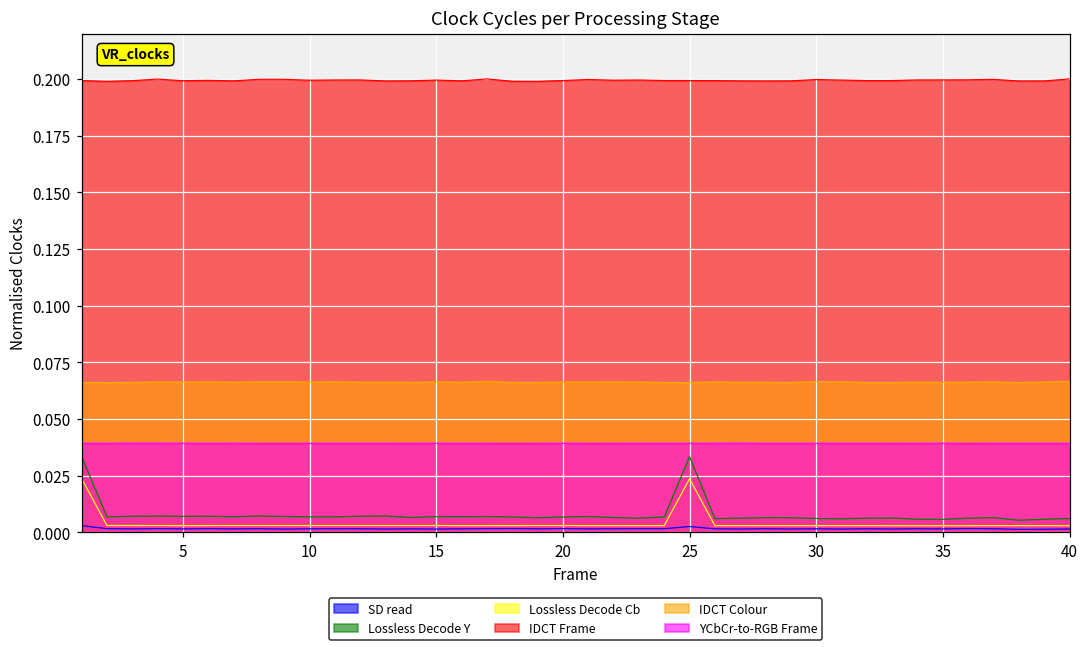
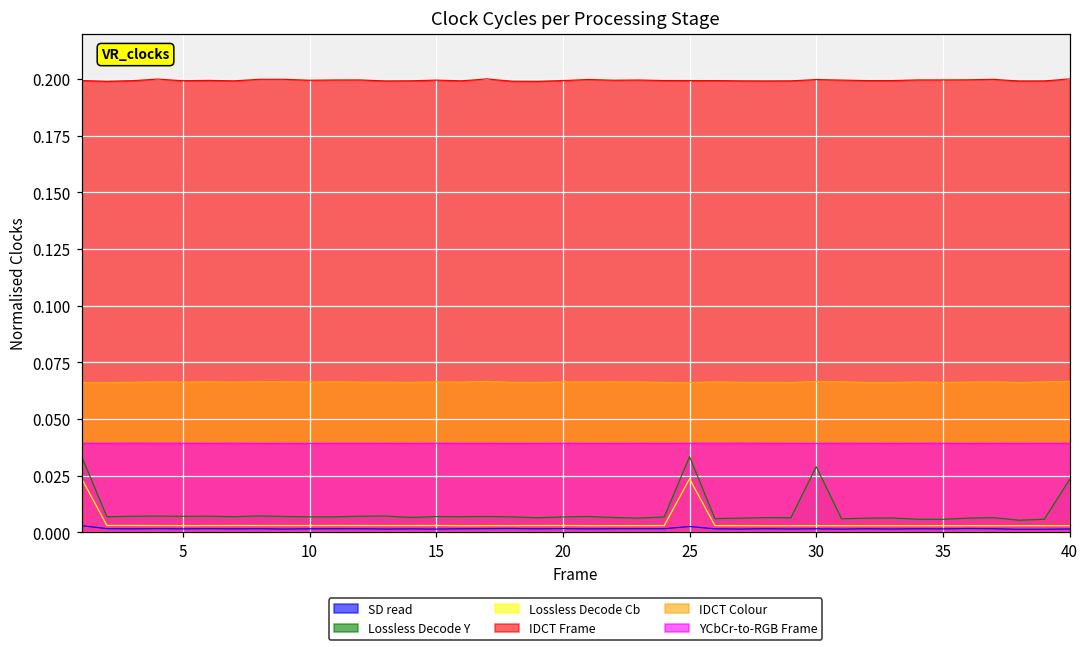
Lossless Decode Y, 30: 0.006 -> 0.029
Lossless Decode Y, 40: 0.006 -> 0.023
